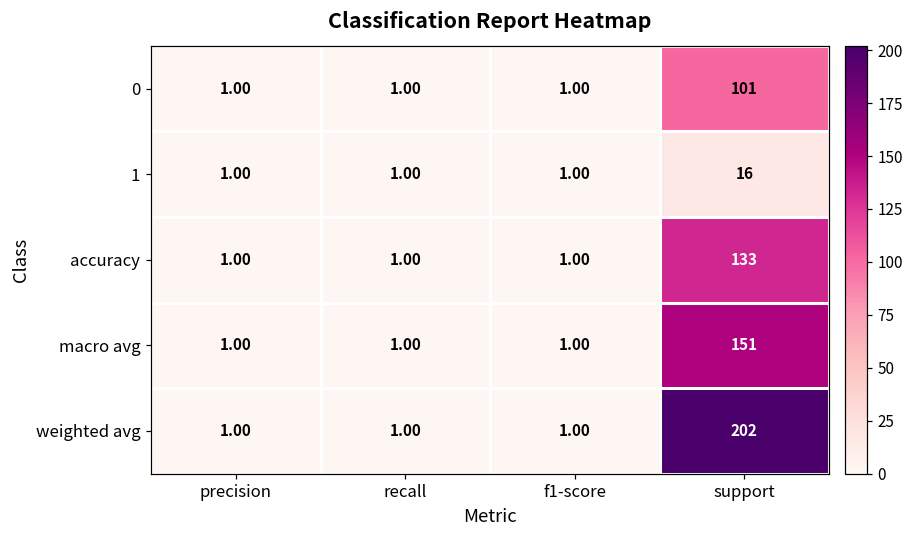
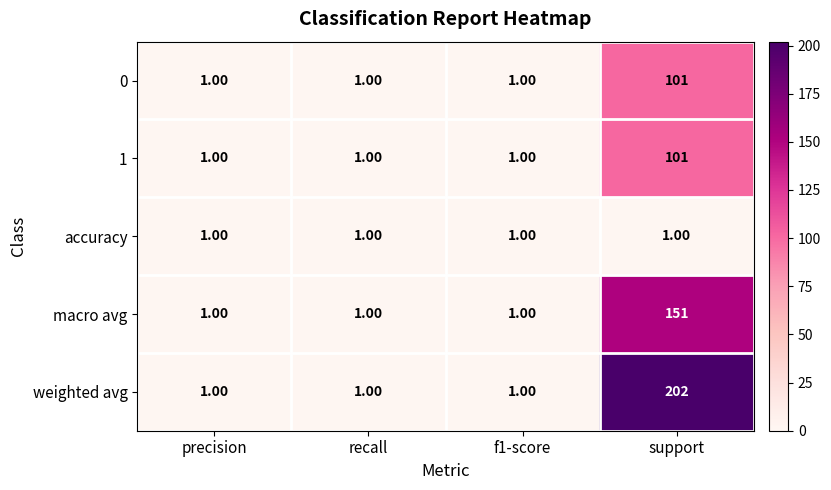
1, support: 16 -> 101
accuracy, support: 133 -> 1.00
